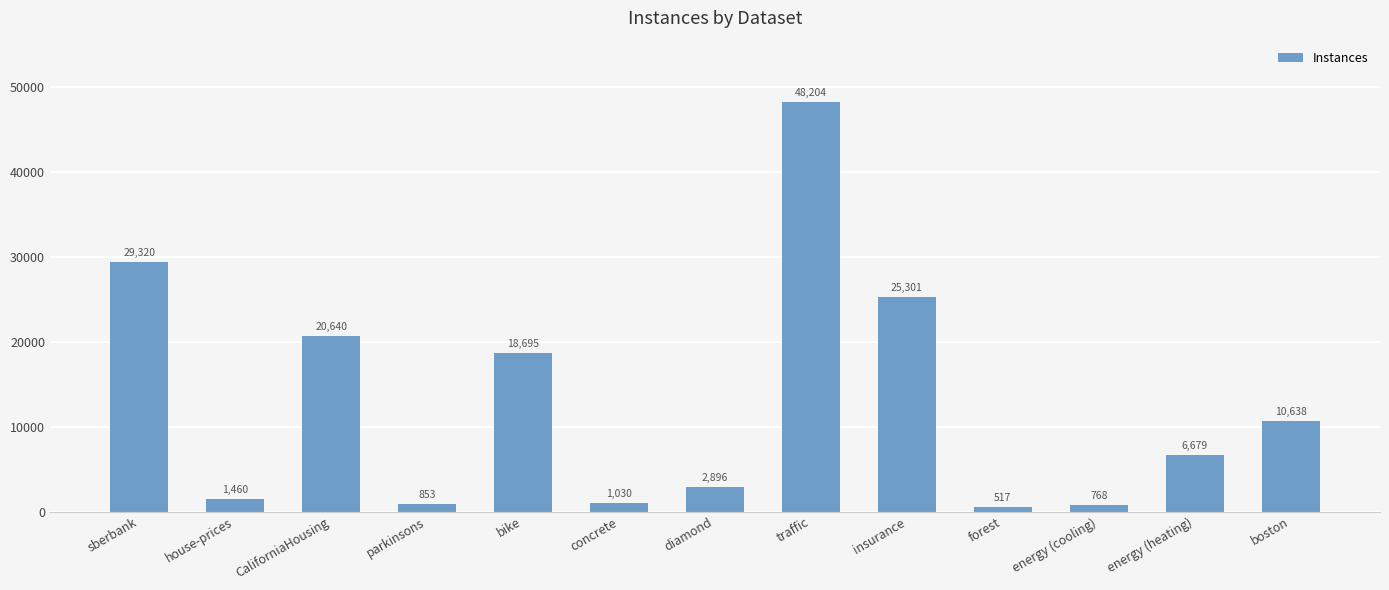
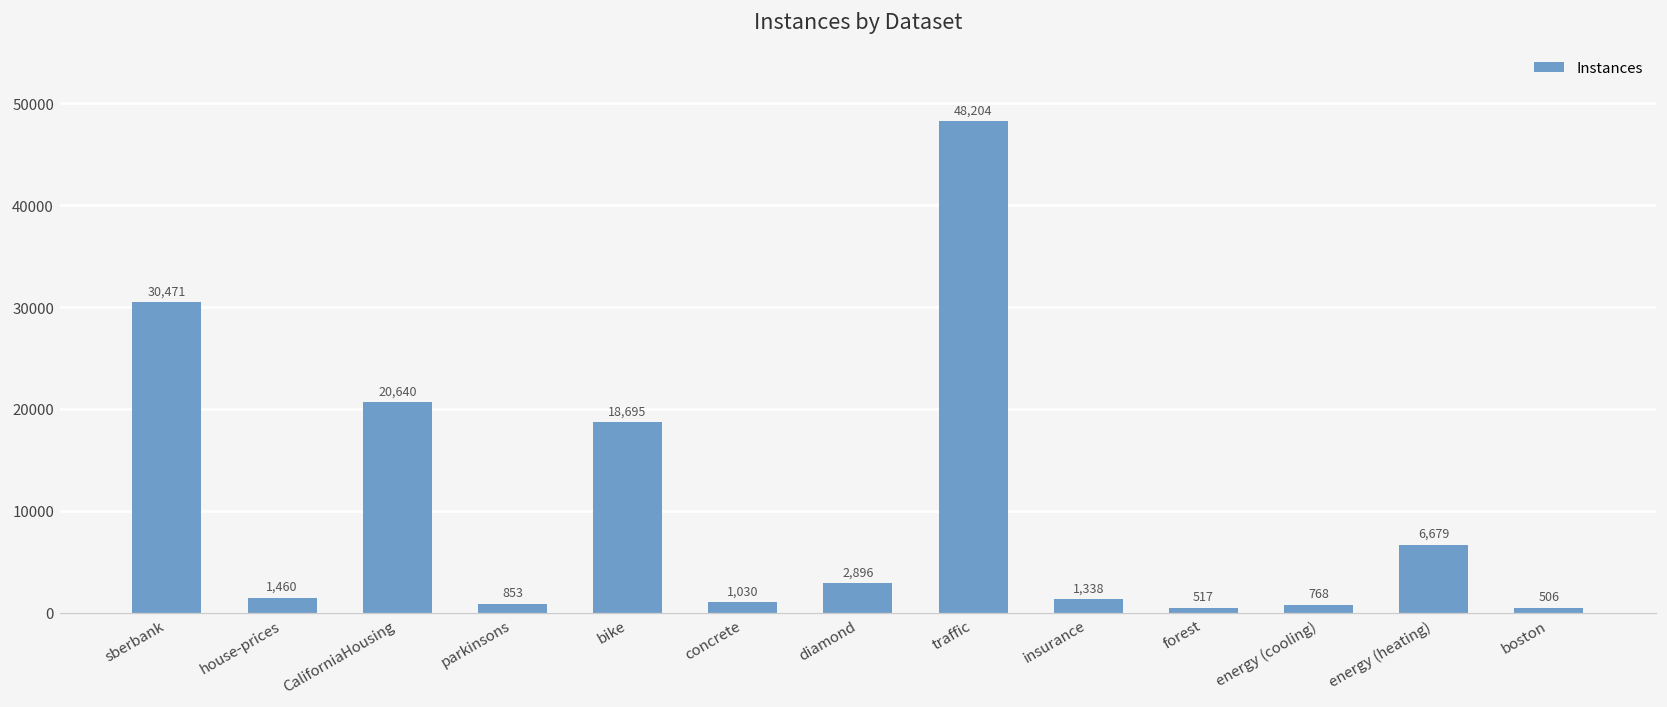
sberbank: 29,320 -> 30,471
insurance: 25,301 -> 1,338
boston: 10,638 -> 506
